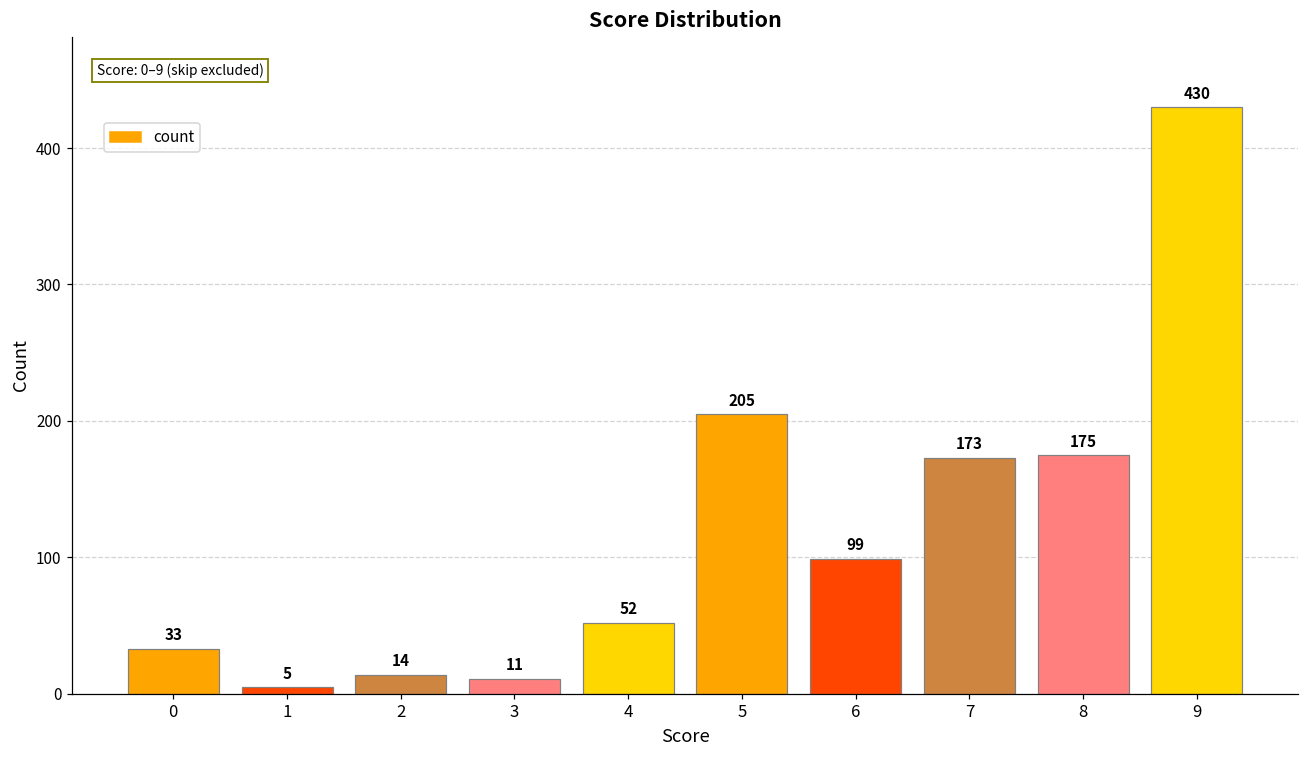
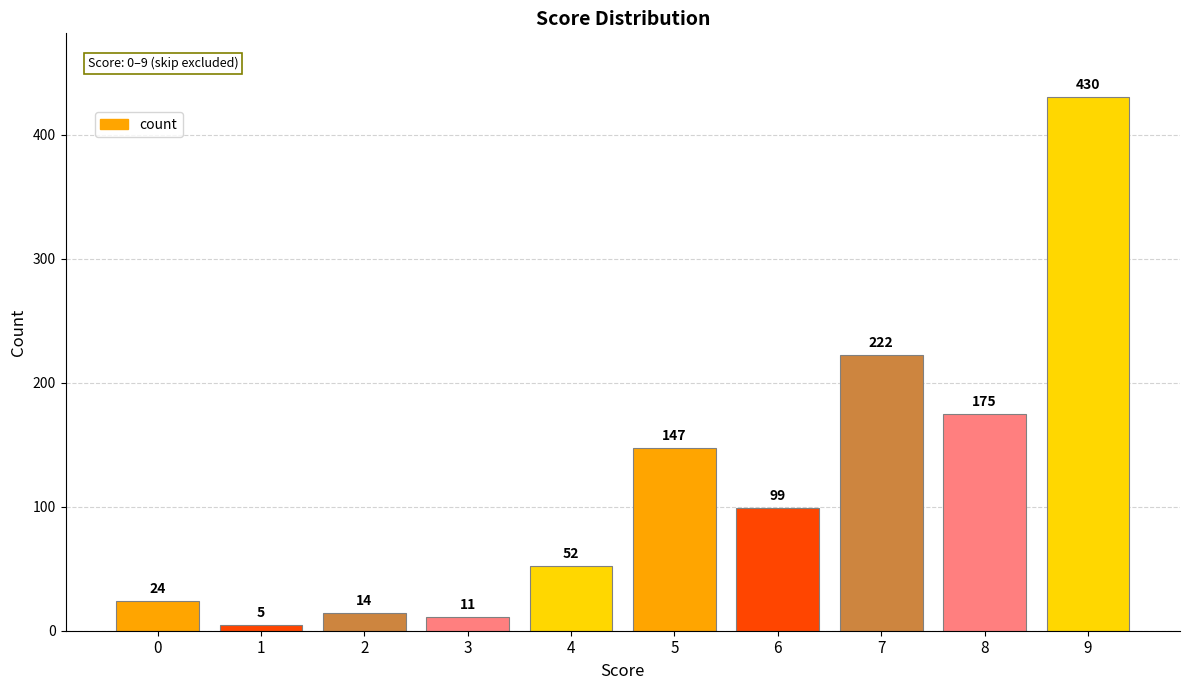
0: 33 -> 24
5: 205 -> 147
7: 173 -> 222
